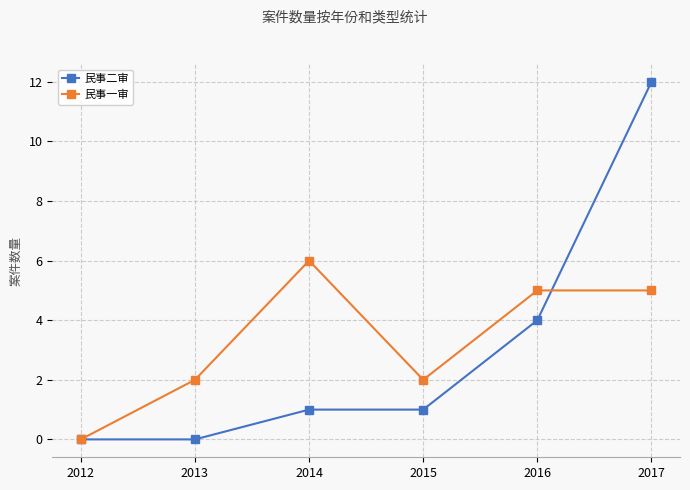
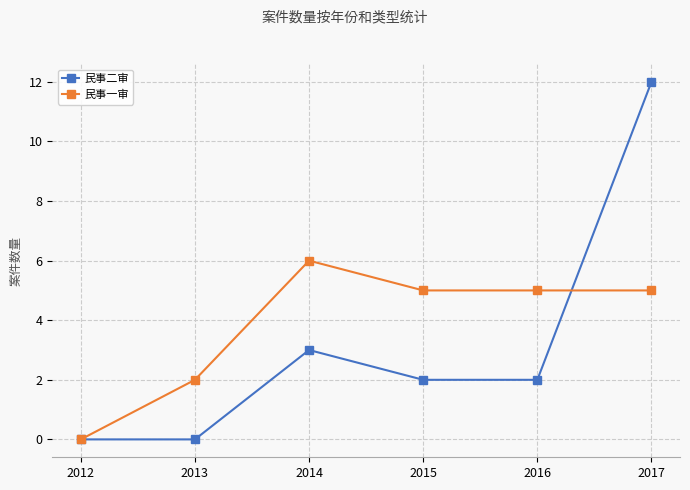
民事二审, 2014: 1 -> 3
民事二审, 2015: 1 -> 2
民事一审, 2015: 2 -> 5
民事二审, 2016: 4 -> 2
